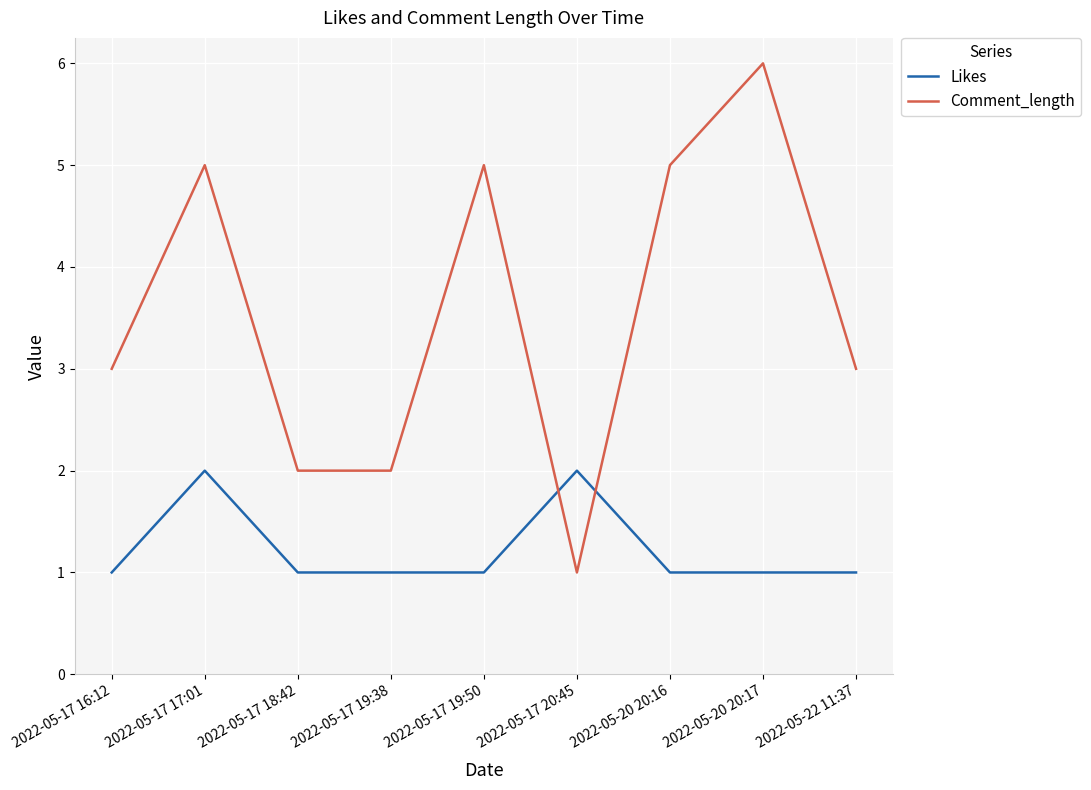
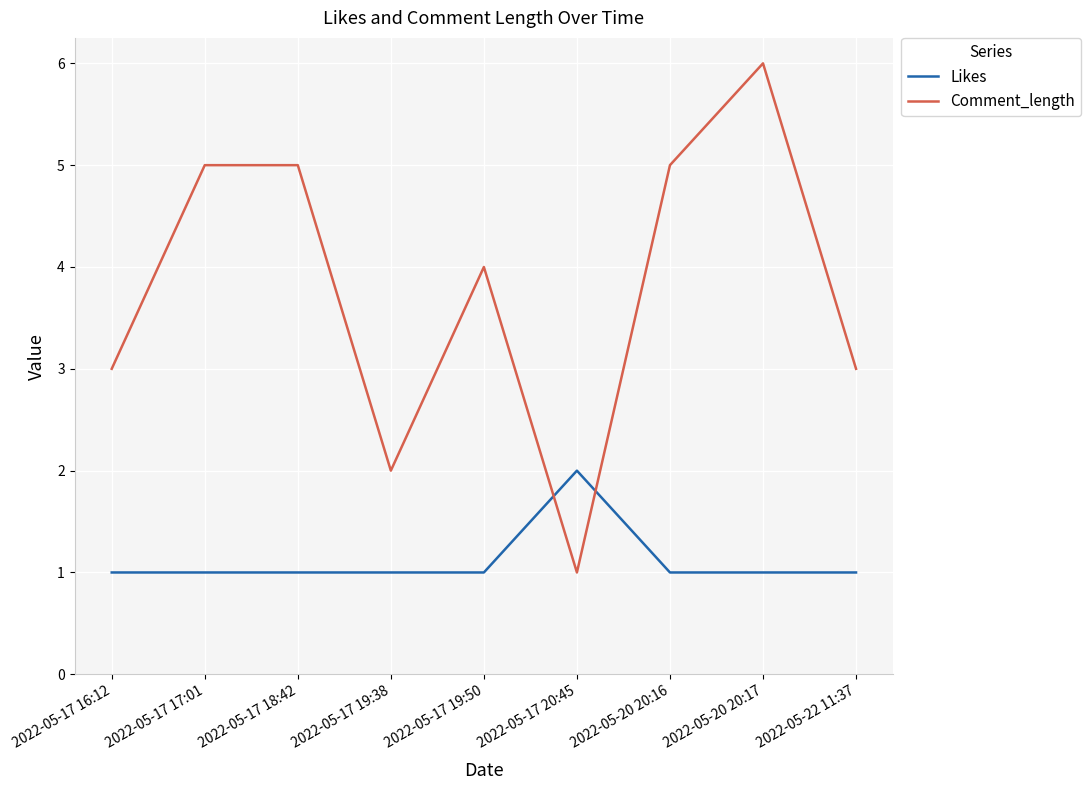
Likes, 2022-05-17 17:01: 2 -> 1
Comment_length, 2022-05-17 18:42: 2 -> 5
Comment_length, 2022-05-17 19:50: 5 -> 4
